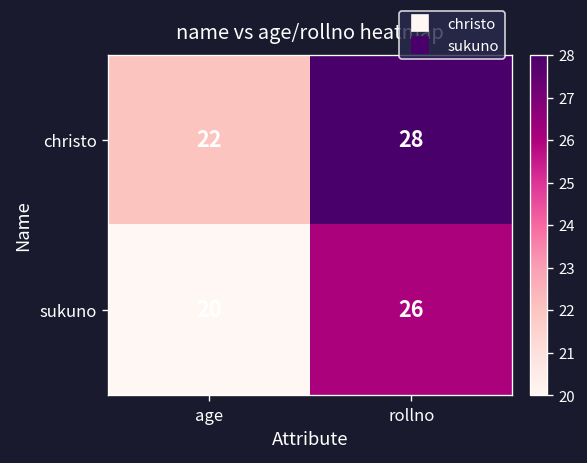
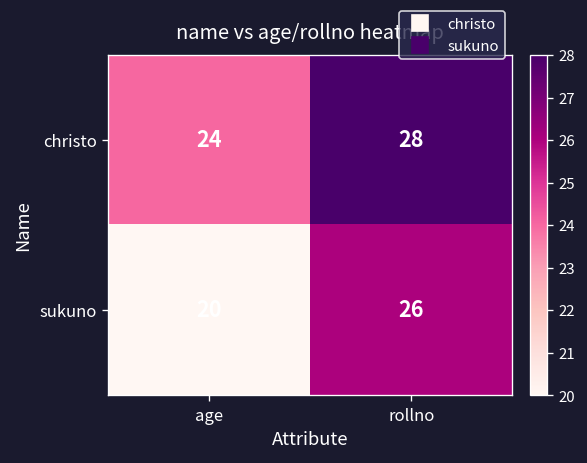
christo, age: 22 -> 24
